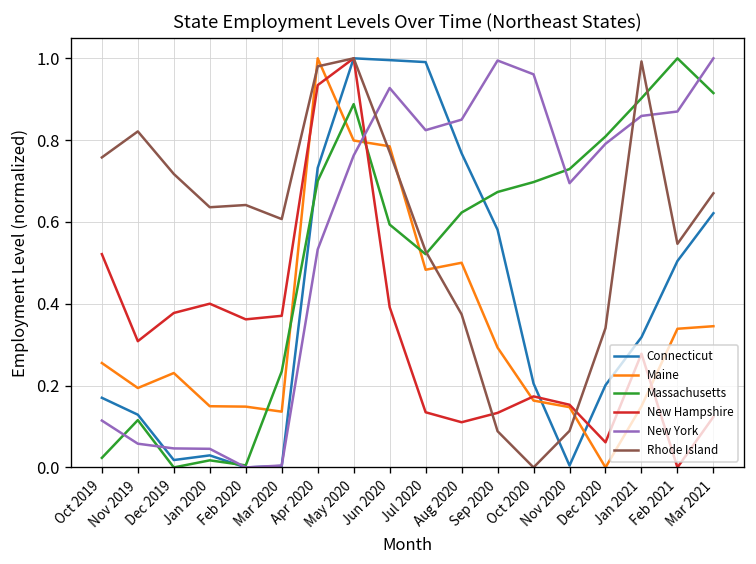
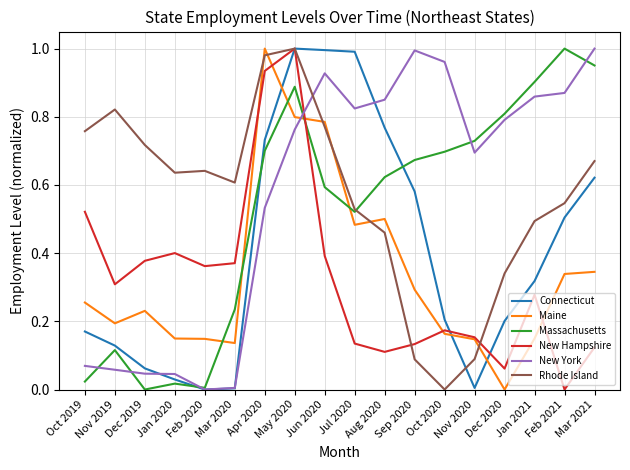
New York, Oct 2019: 0.11 -> 0.07
Connecticut, Dec 2019: 0.02 -> 0.06
Rhode Island, Aug 2020: 0.37 -> 0.46
Rhode Island, Jan 2021: 0.99 -> 0.49
Massachusetts, Mar 2021: 0.92 -> 0.95
